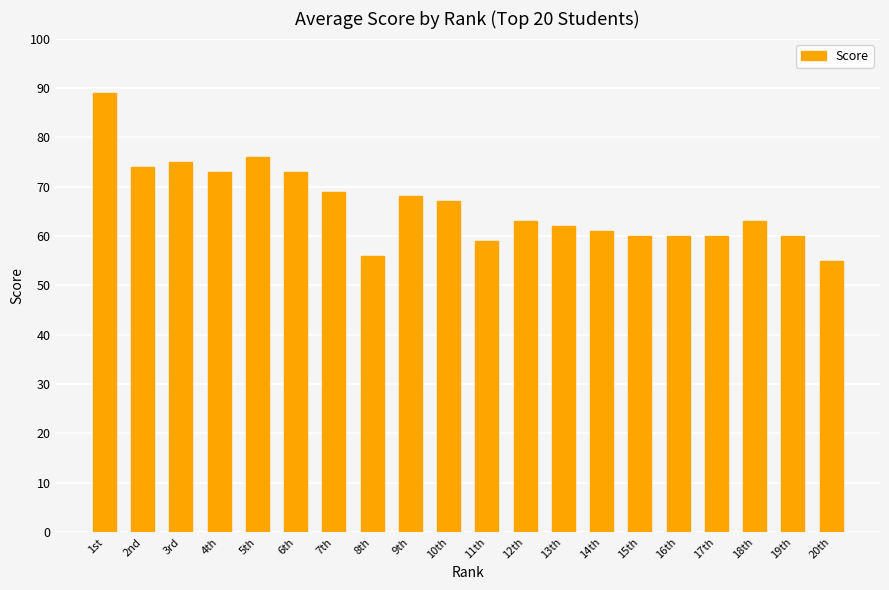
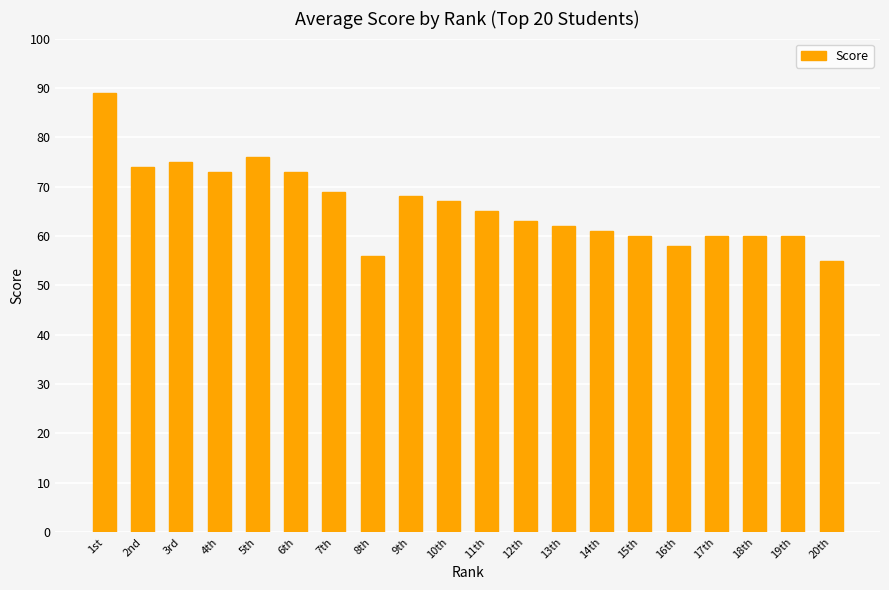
11th: 59 -> 65
16th: 60 -> 58
18th: 63 -> 60
